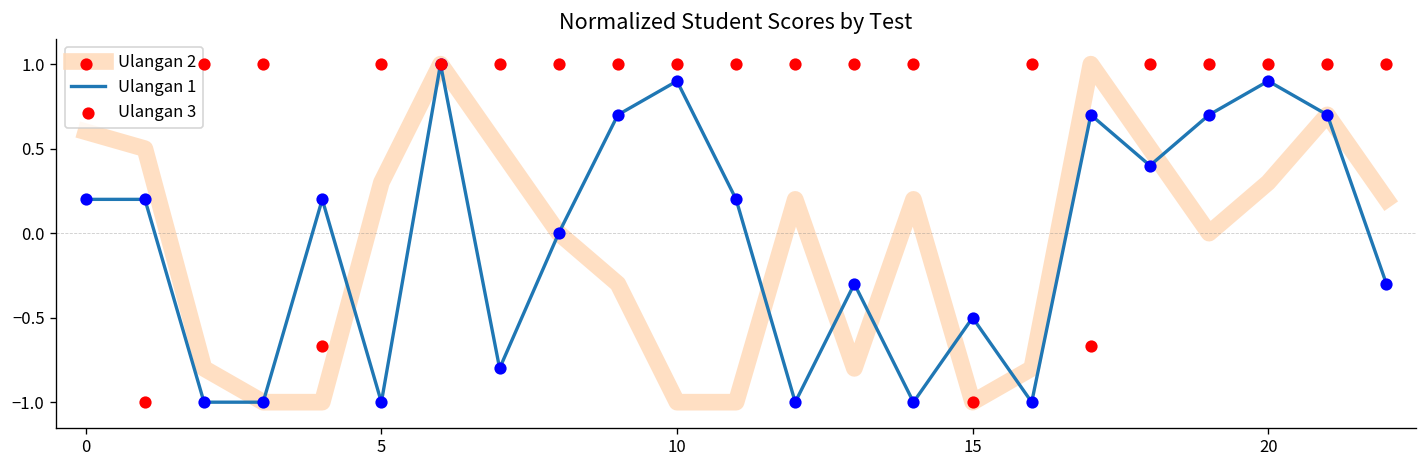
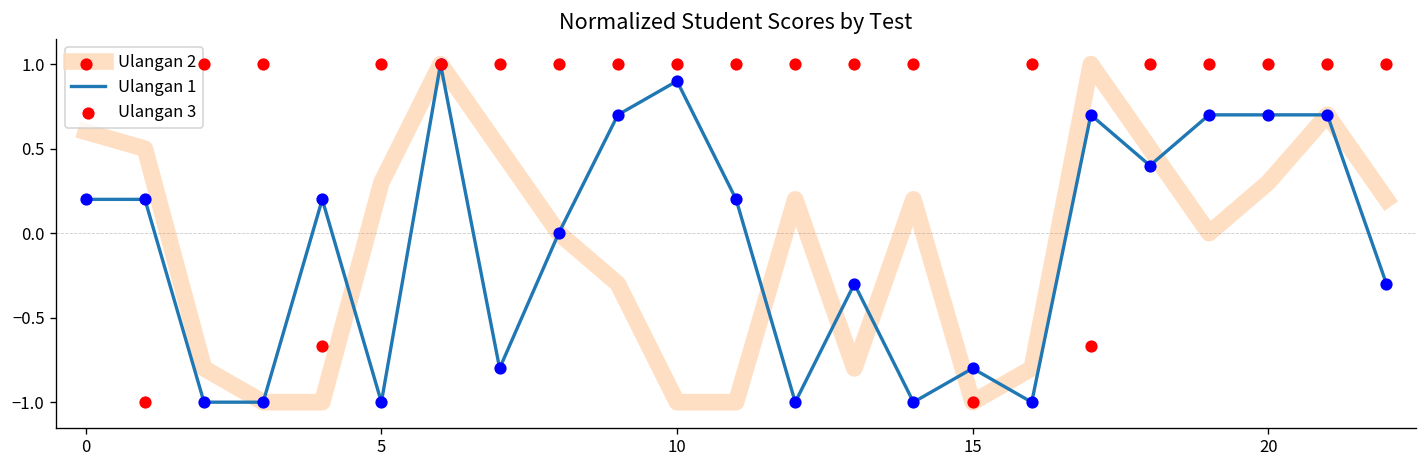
Ulangan 1, 15: -0.50 -> -0.80
Ulangan 1, 20: 0.90 -> 0.70
